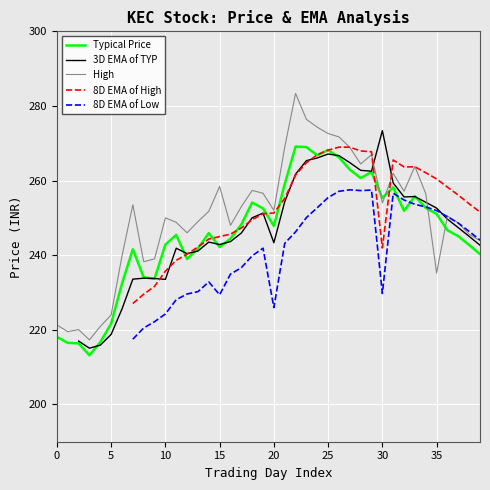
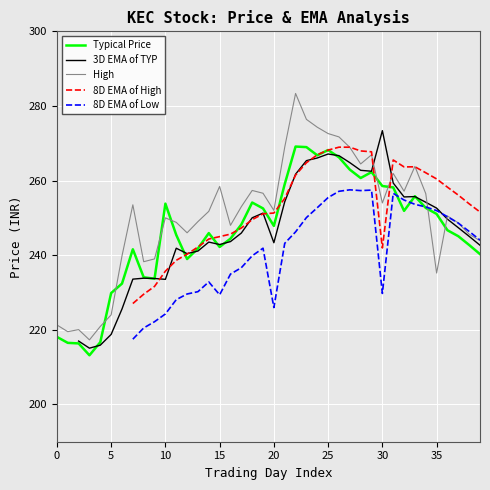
Typical Price, 5: 222 -> 230
Typical Price, 10: 243 -> 254
Typical Price, 30: 255 -> 259
